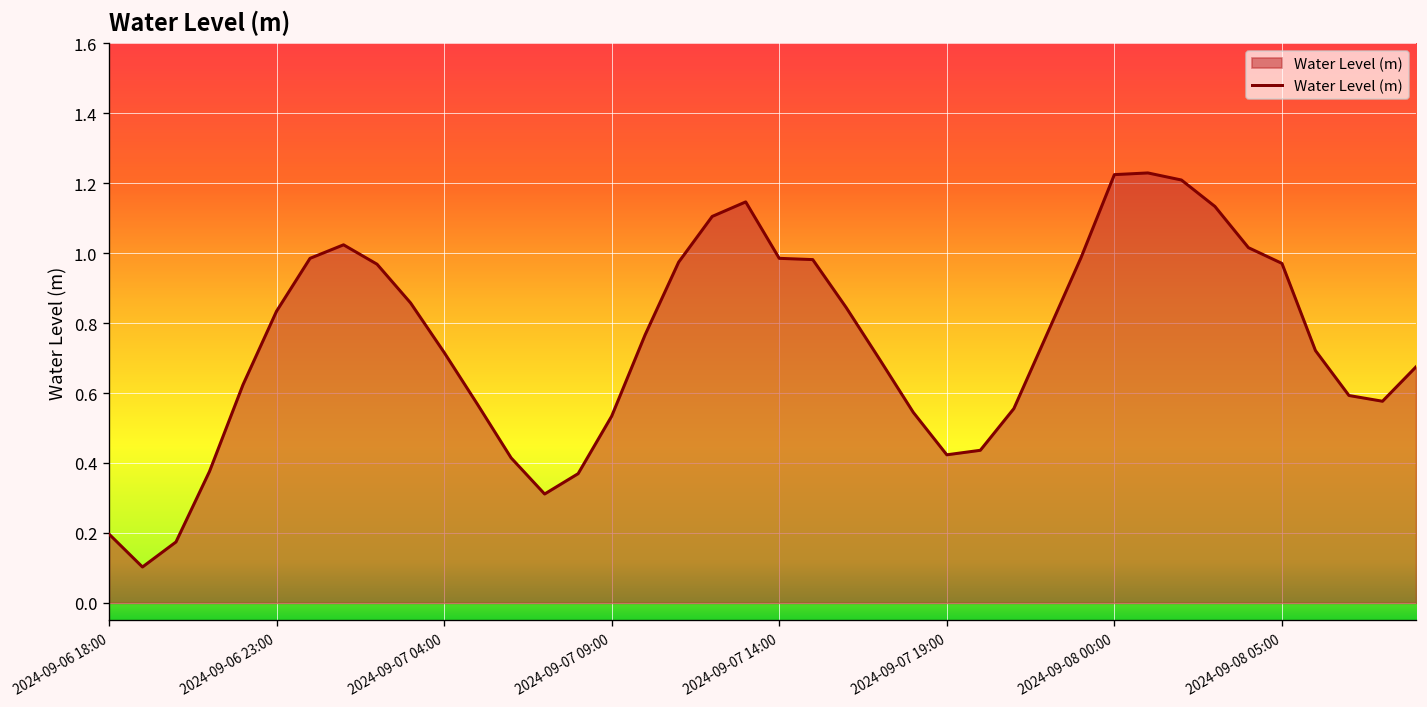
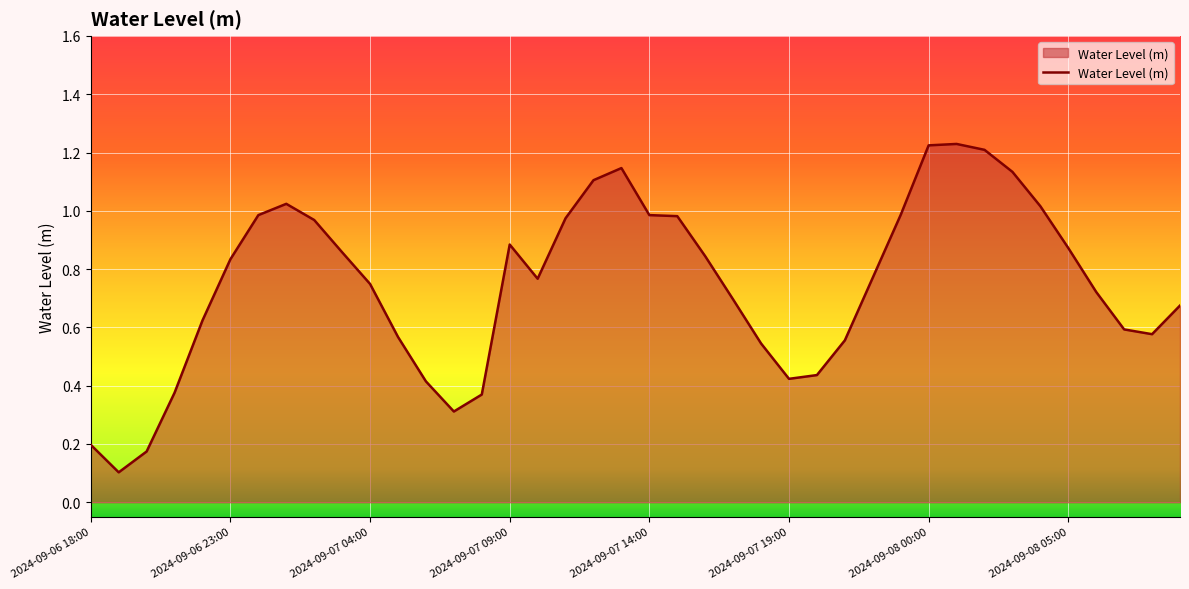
2024-09-07 04:00: 0.72 -> 0.75
2024-09-07 09:00: 0.53 -> 0.88
2024-09-08 05:00: 0.97 -> 0.87
